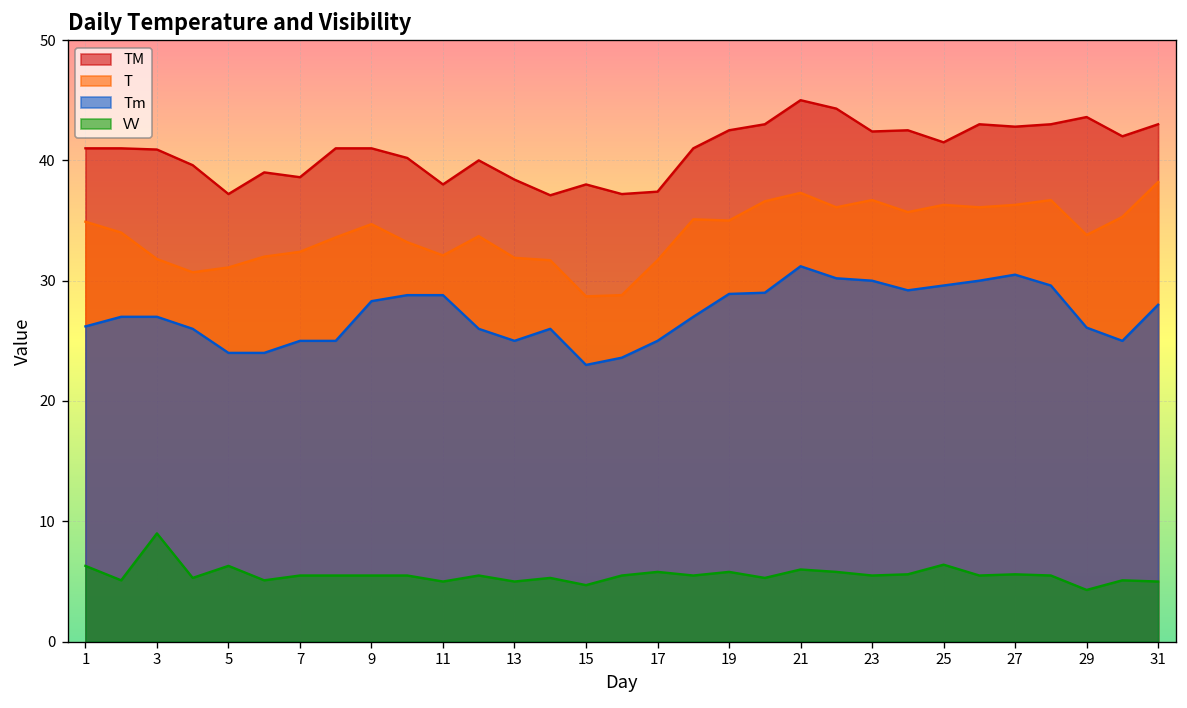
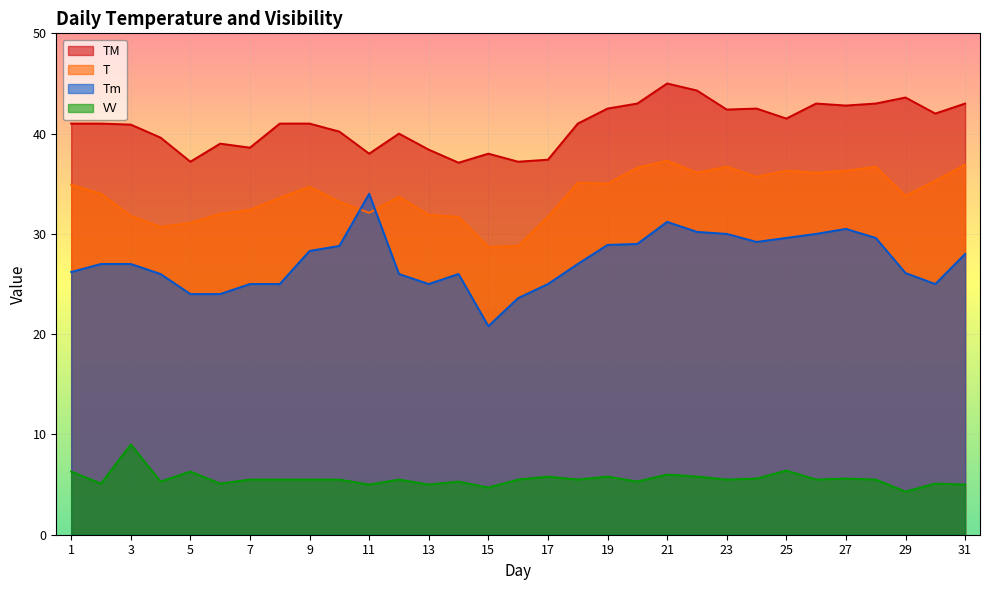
Tm, 11: 28.8 -> 34.0
Tm, 15: 23.0 -> 20.8
T, 31: 38.2 -> 36.9
